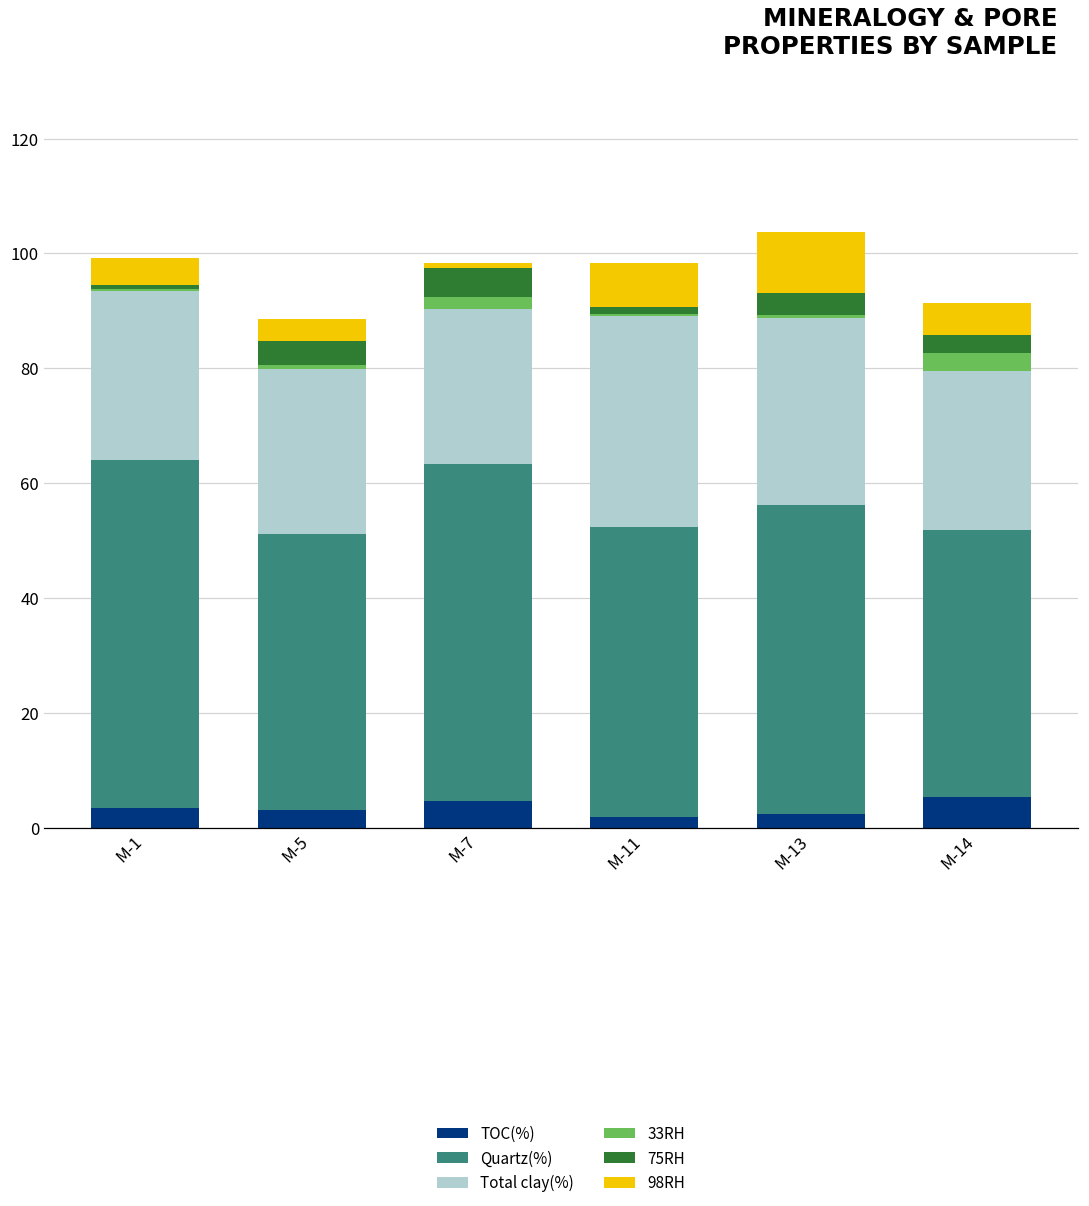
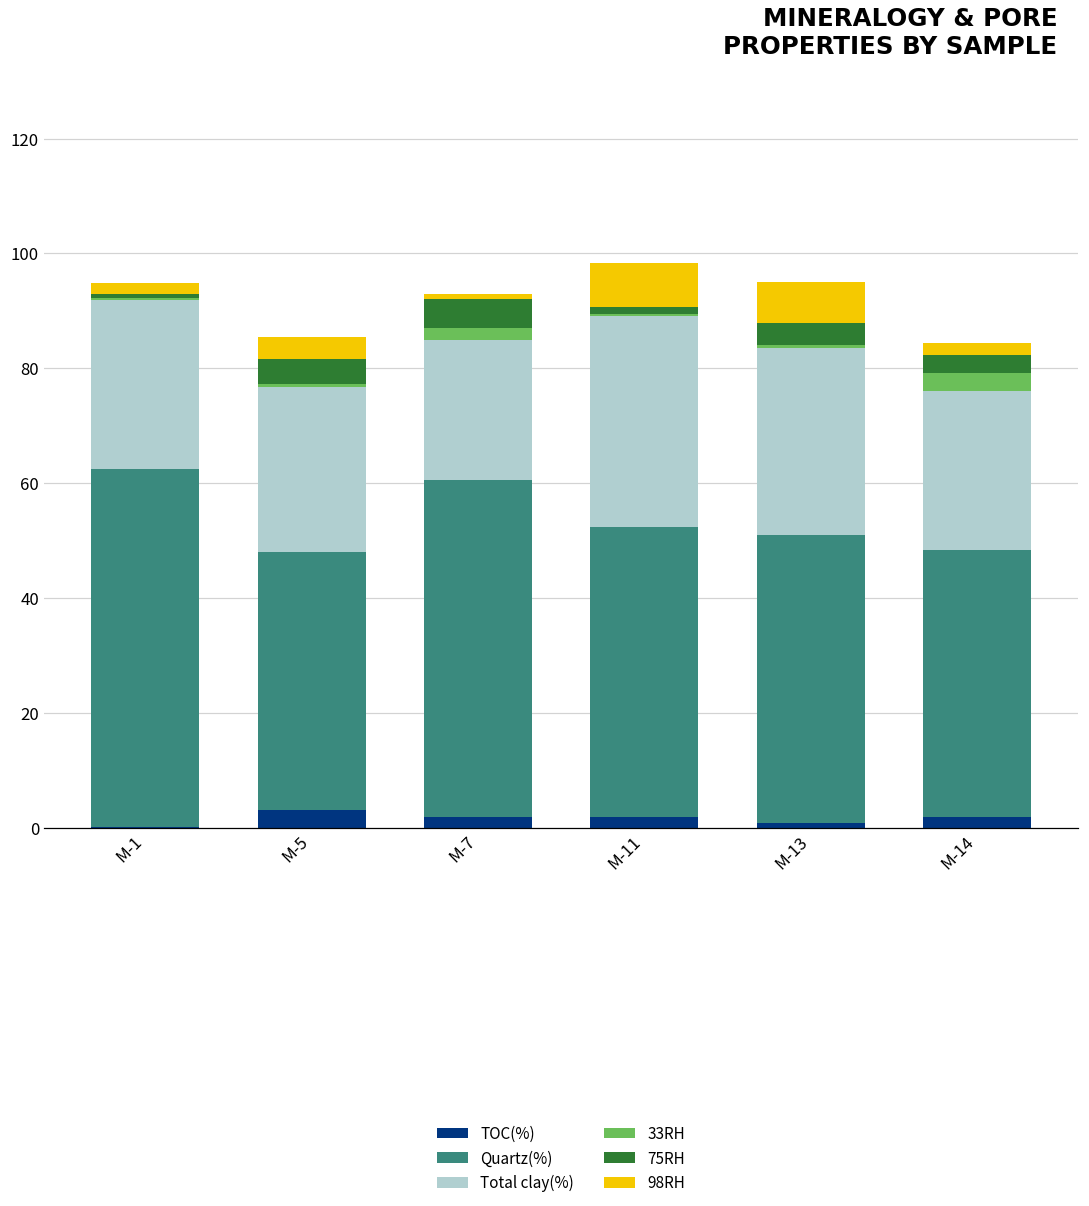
TOC(%), M-1: 3 -> 0
Quartz(%), M-1: 61 -> 62
98RH, M-1: 5 -> 2
Quartz(%), M-5: 48 -> 45
TOC(%), M-7: 5 -> 2
Total clay(%), M-7: 27 -> 24
TOC(%), M-13: 2 -> 1
Quartz(%), M-13: 54 -> 50
98RH, M-13: 11 -> 7
TOC(%), M-14: 5 -> 2
98RH, M-14: 6 -> 2
